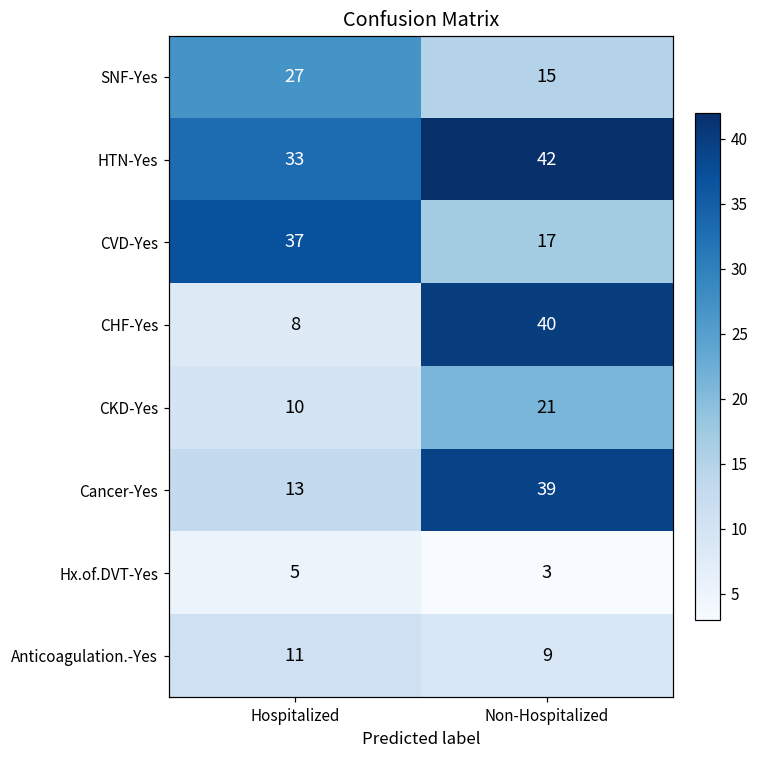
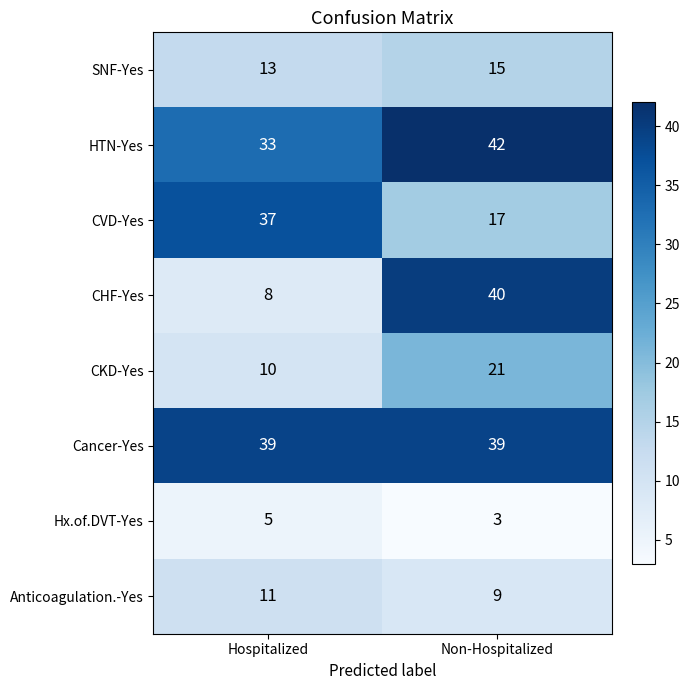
SNF-Yes, Hospitalized: 27 -> 13
Cancer-Yes, Hospitalized: 13 -> 39
